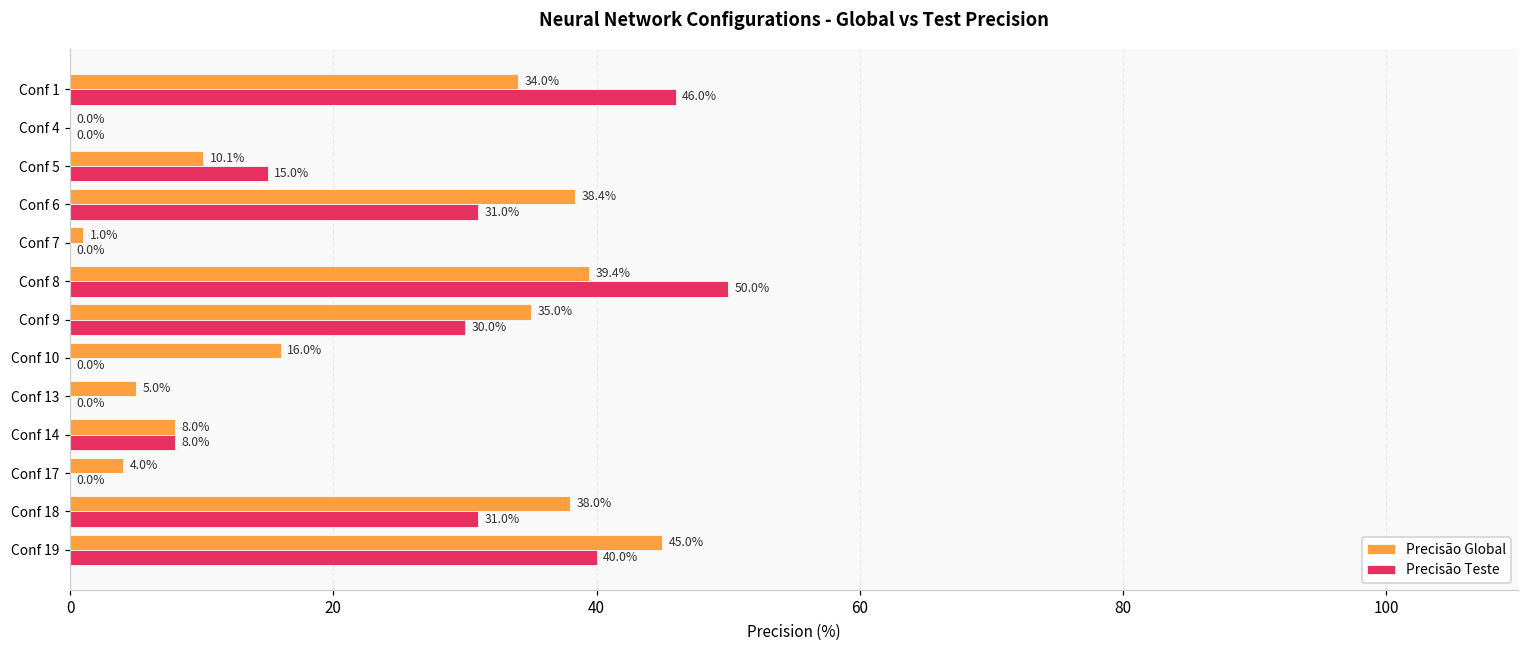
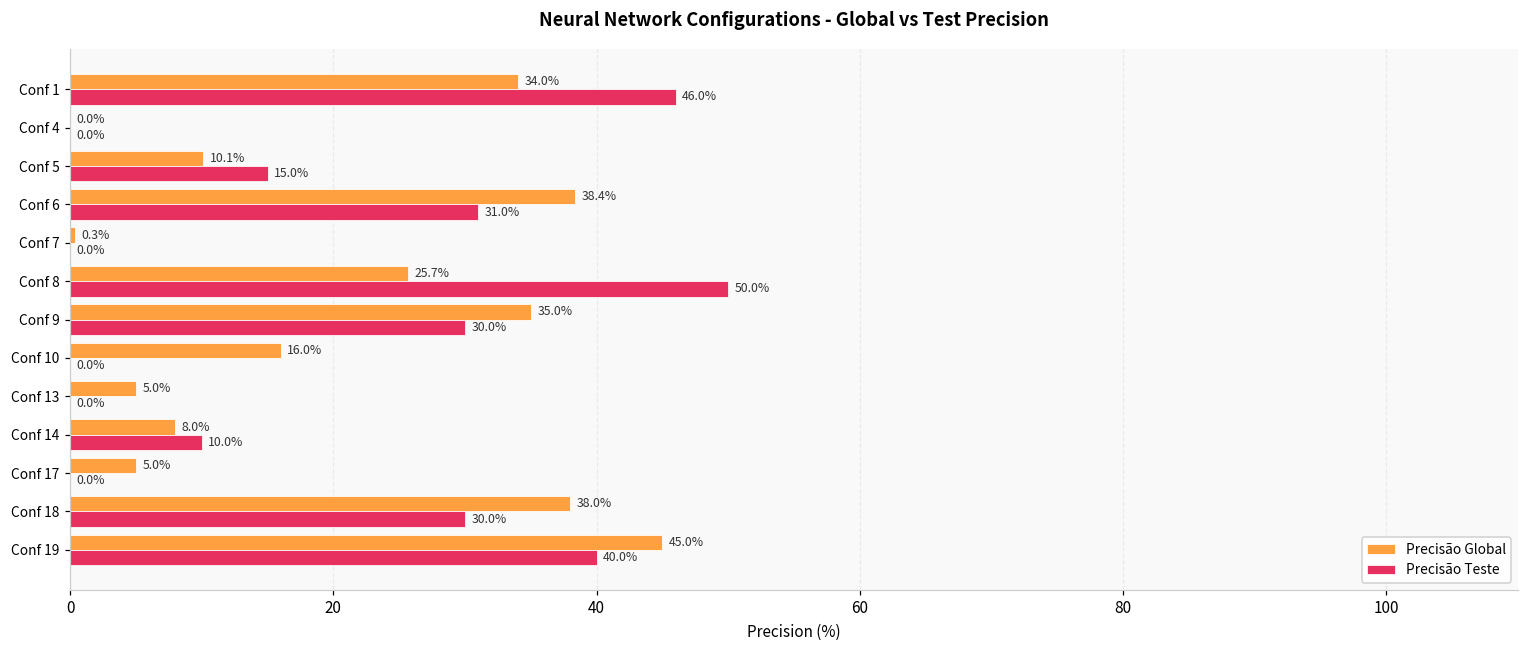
Precisão Global, Conf 7: 1.0% -> 0.3%
Precisão Global, Conf 8: 39.4% -> 25.7%
Precisão Teste, Conf 14: 8.0% -> 10.0%
Precisão Global, Conf 17: 4.0% -> 5.0%
Precisão Teste, Conf 18: 31.0% -> 30.0%
